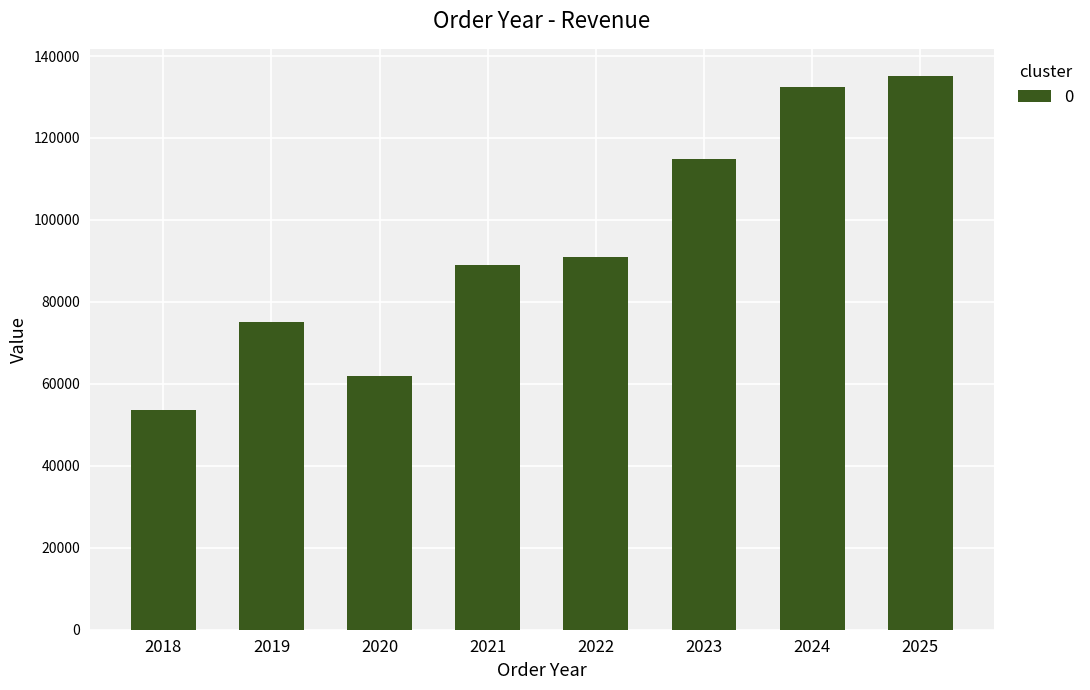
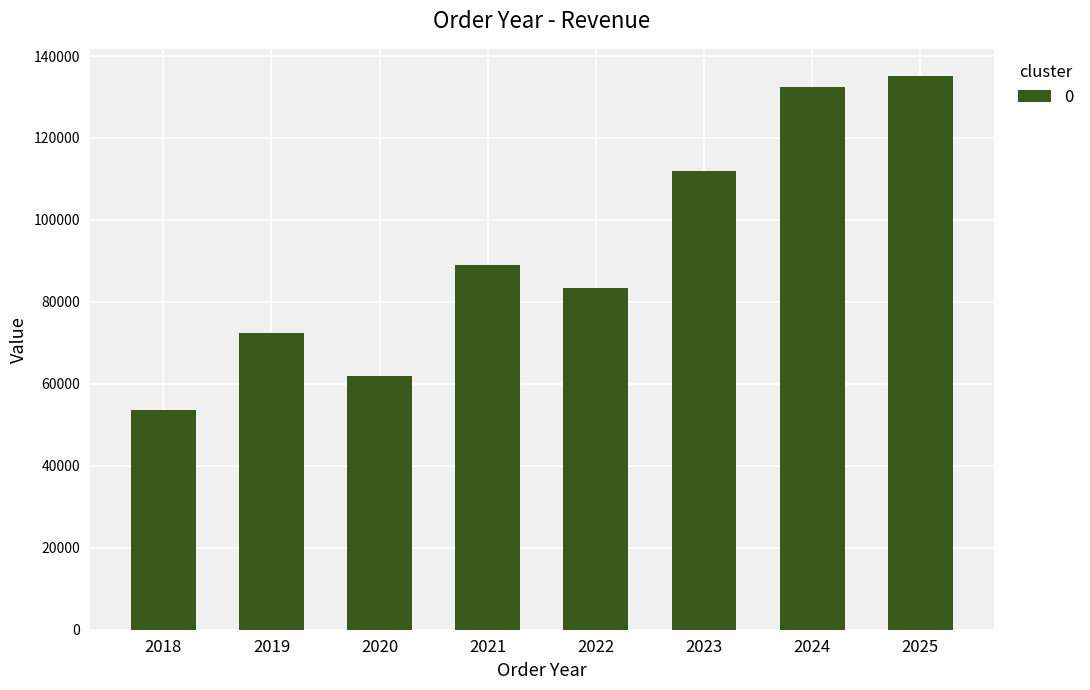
2019: 75000 -> 72000
2022: 91000 -> 83000
2023: 115000 -> 112000
